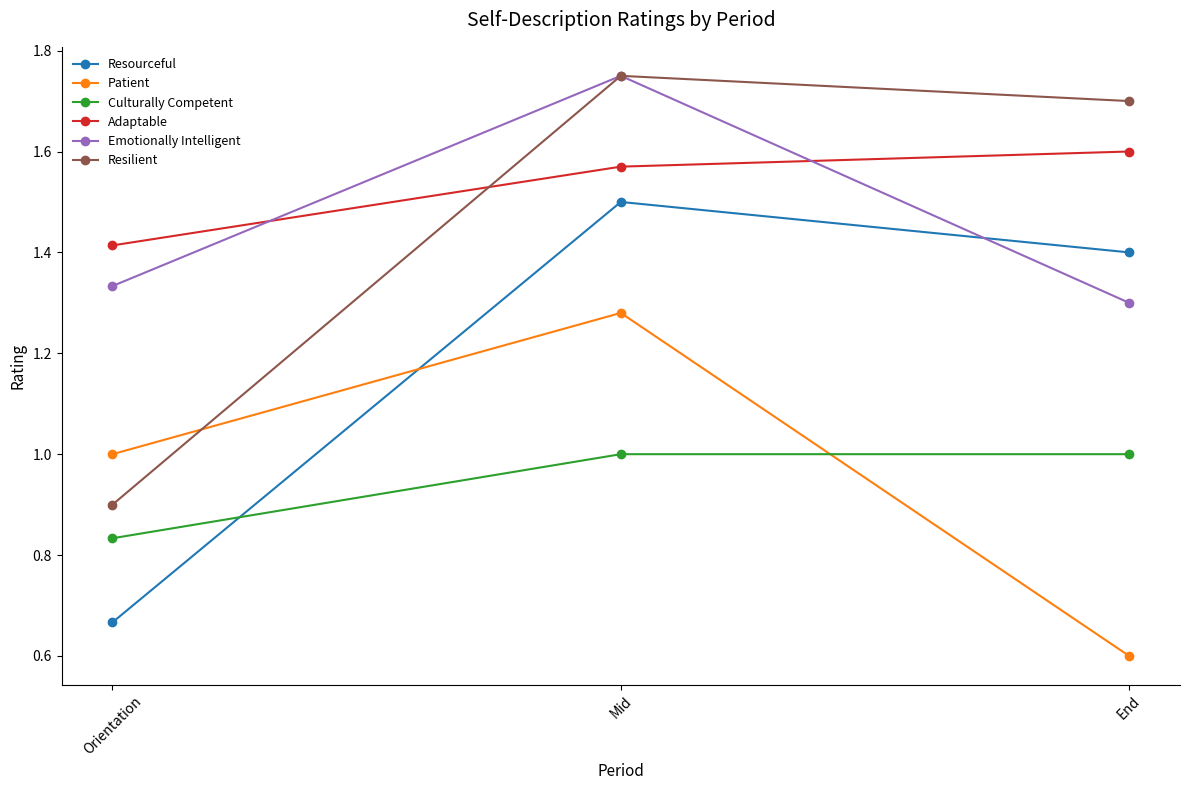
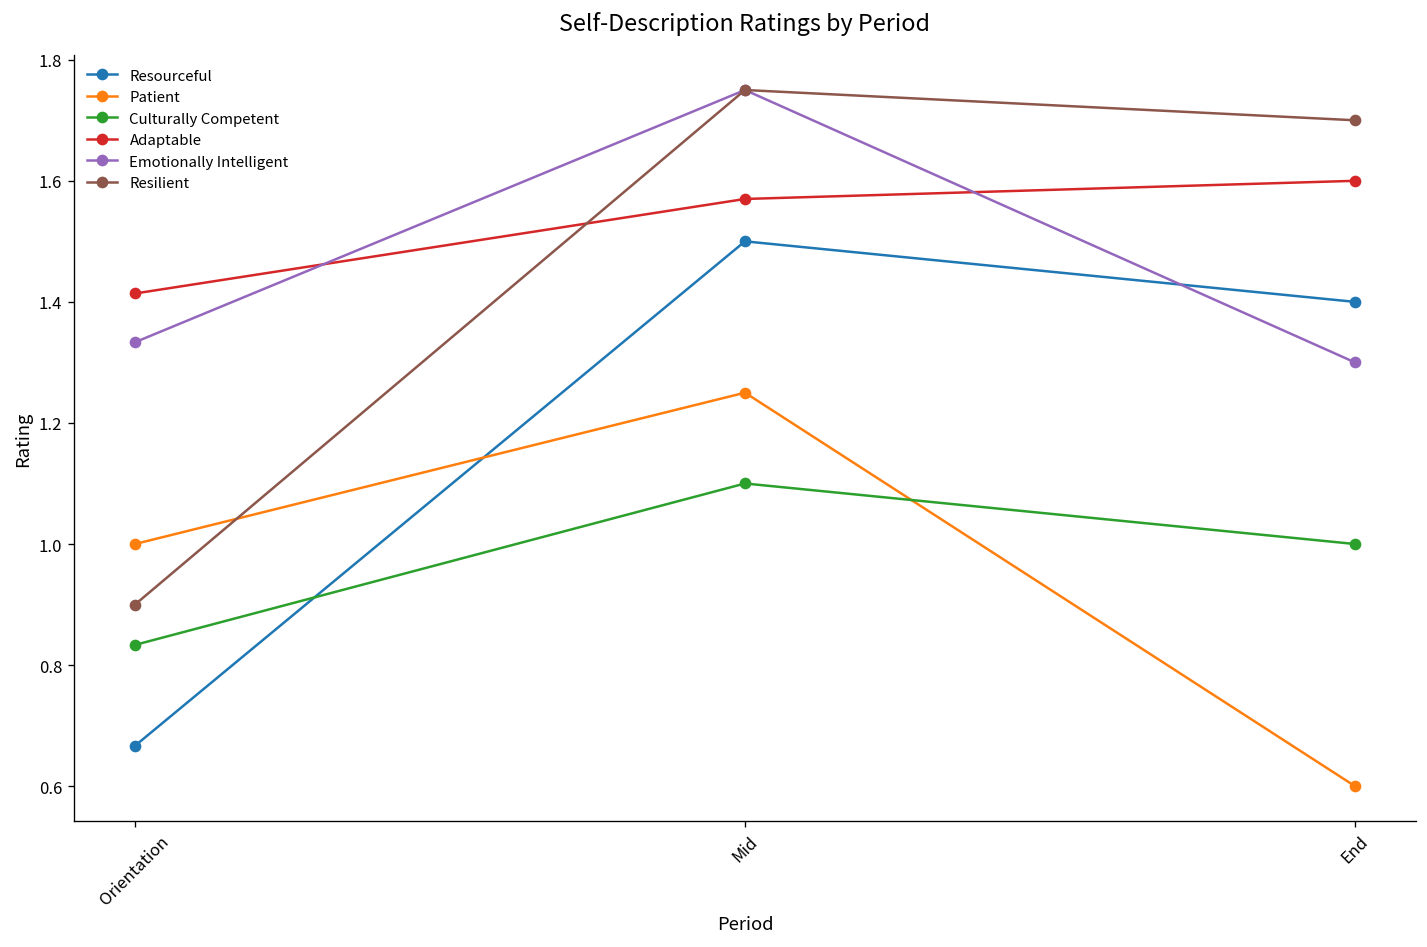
Patient, Mid: 1.28 -> 1.25
Culturally Competent, Mid: 1.0 -> 1.1
